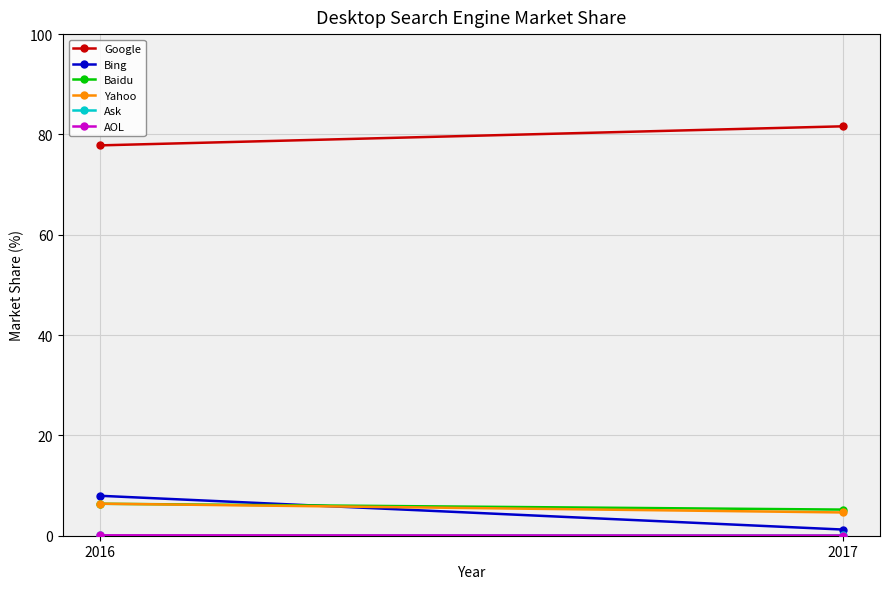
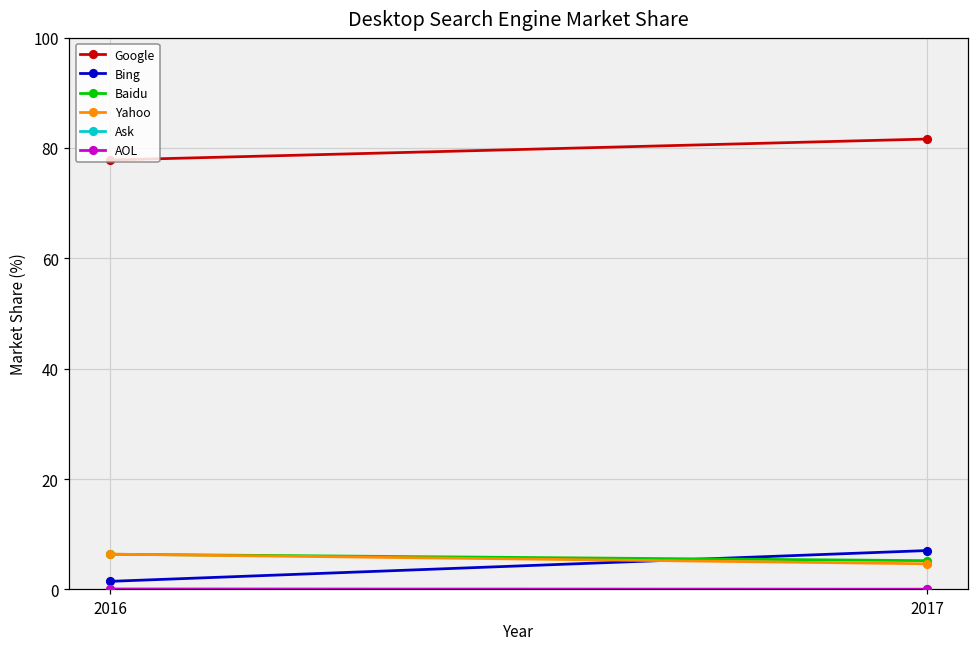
Bing, 2016: 8 -> 1
Bing, 2017: 1 -> 7
